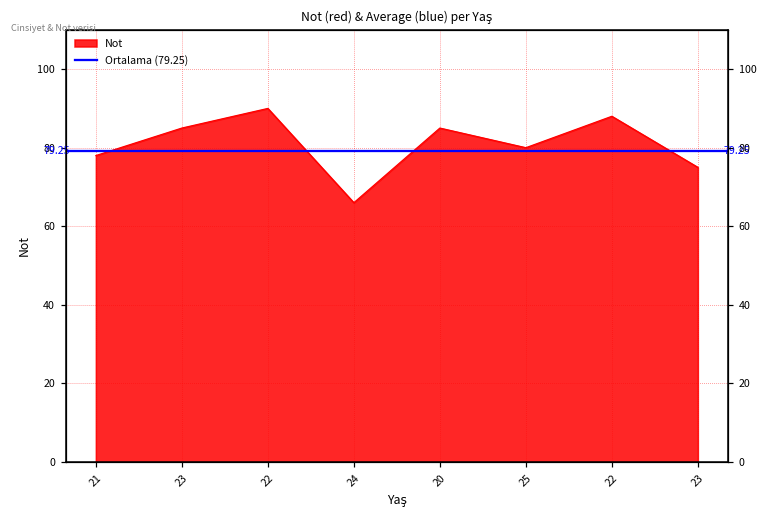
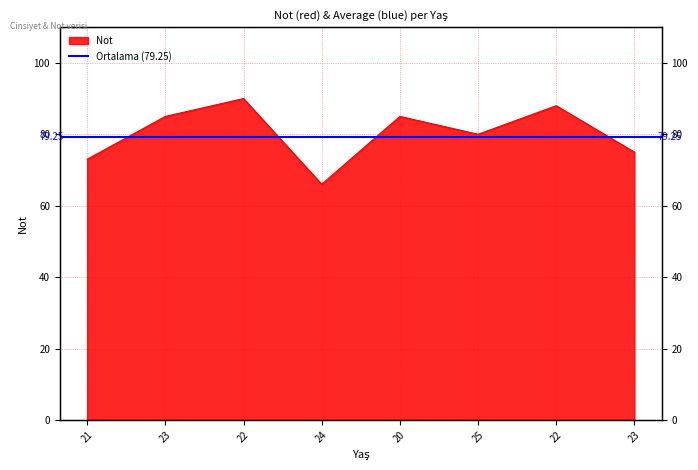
21: 78 -> 73
